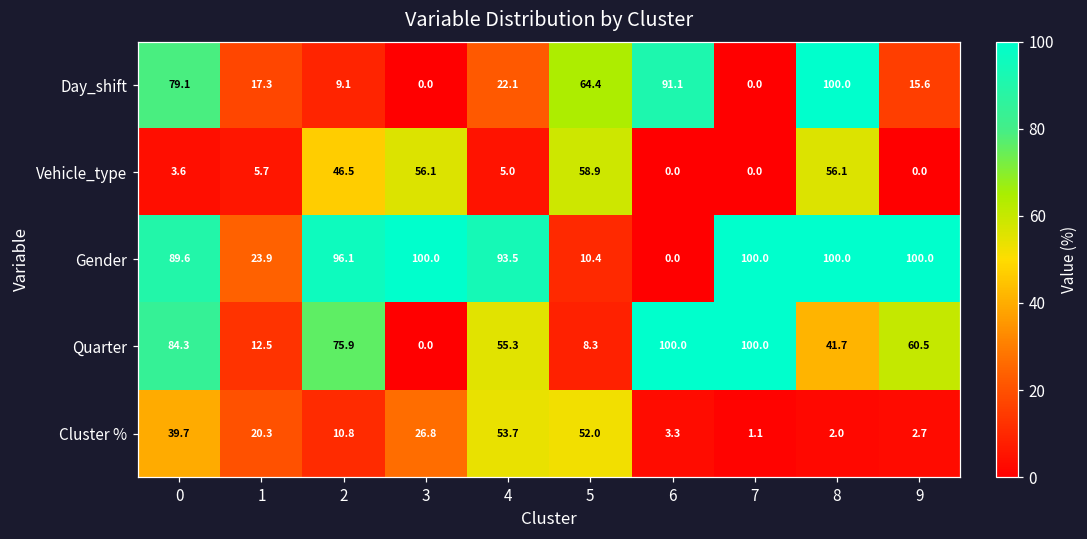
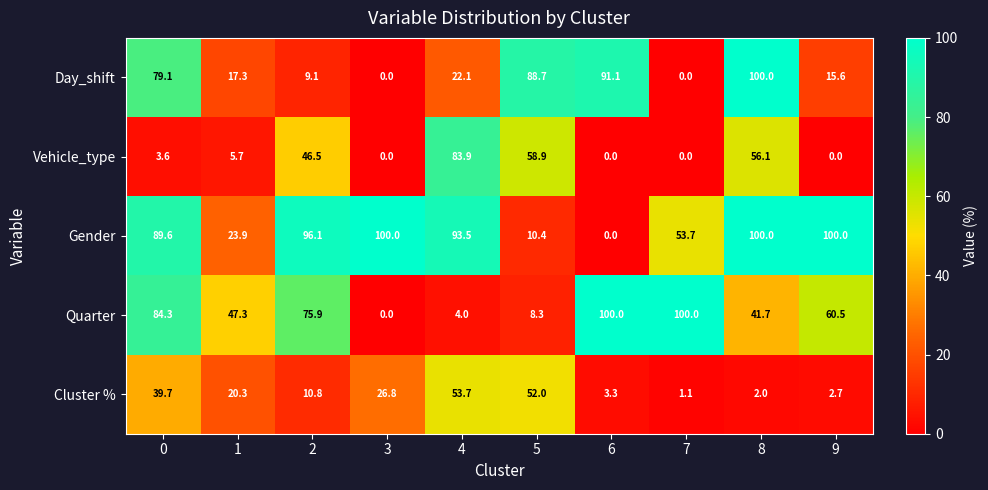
Day_shift, 5: 64.4 -> 88.7
Vehicle_type, 3: 56.1 -> 0.0
Vehicle_type, 4: 5.0 -> 83.9
Gender, 7: 100.0 -> 53.7
Quarter, 1: 12.5 -> 47.3
Quarter, 4: 55.3 -> 4.0
